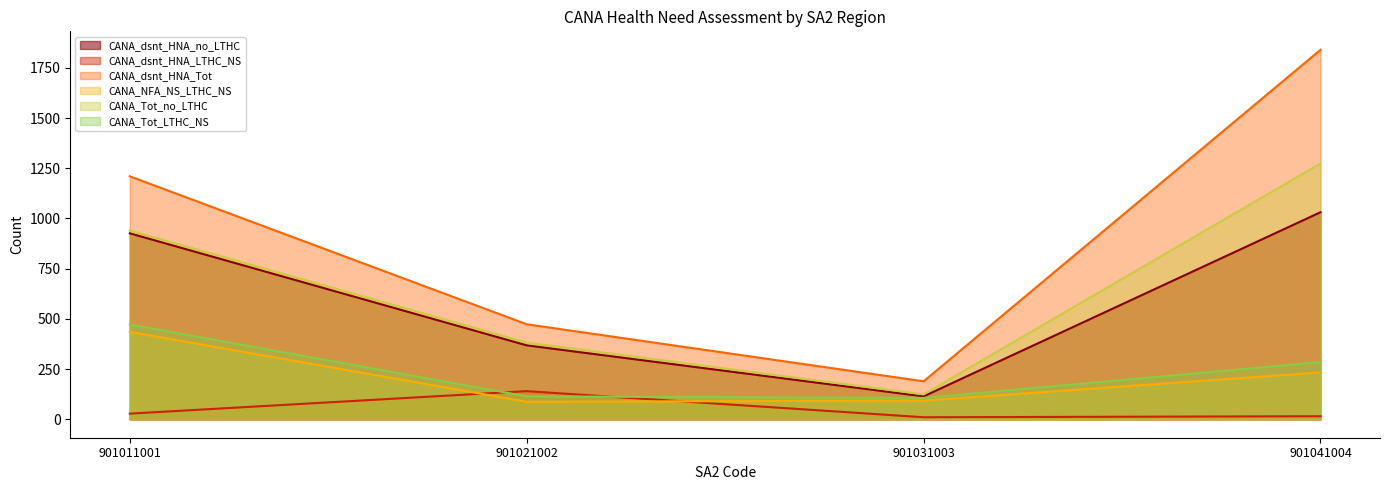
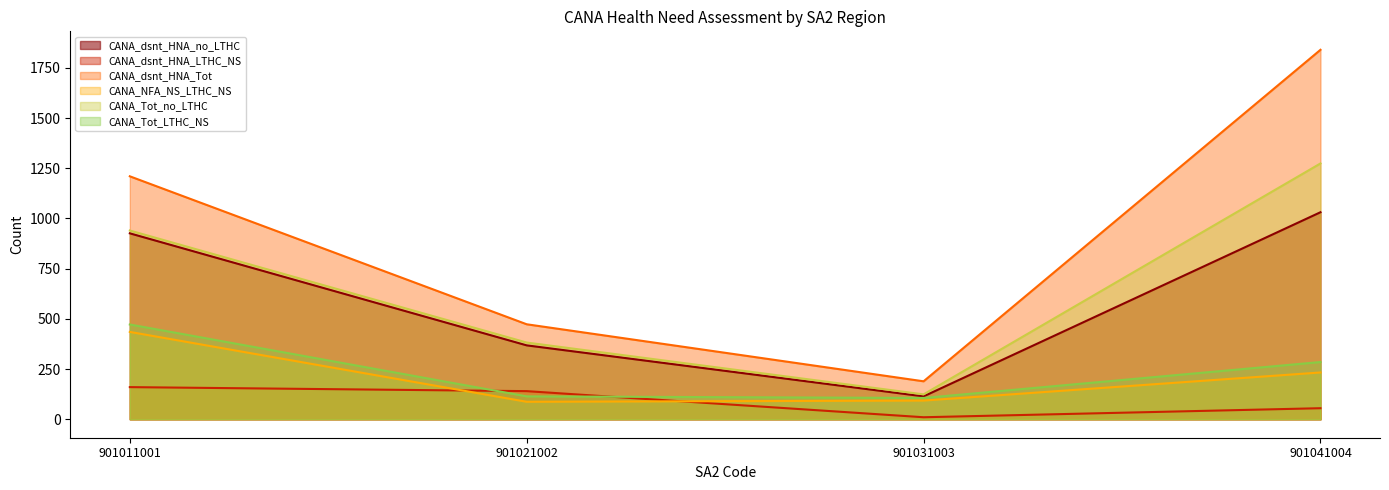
CANA_dsnt_HNA_LTHC_NS, 901011001: 30 -> 160
CANA_dsnt_HNA_LTHC_NS, 901041004: 20 -> 60
